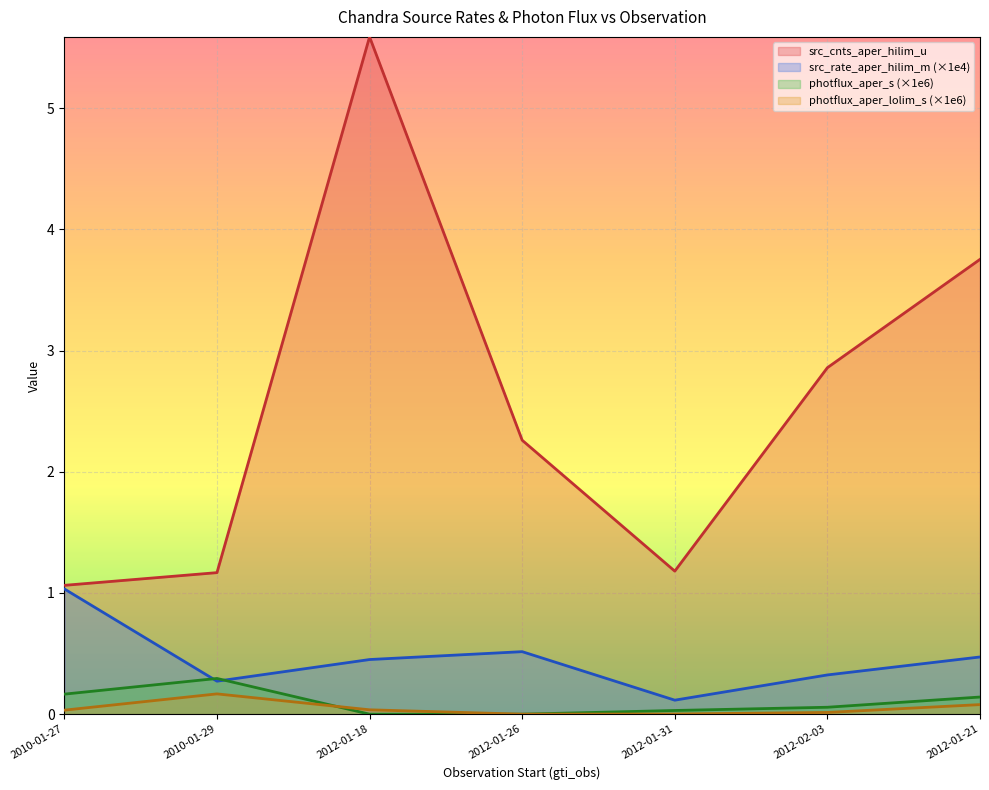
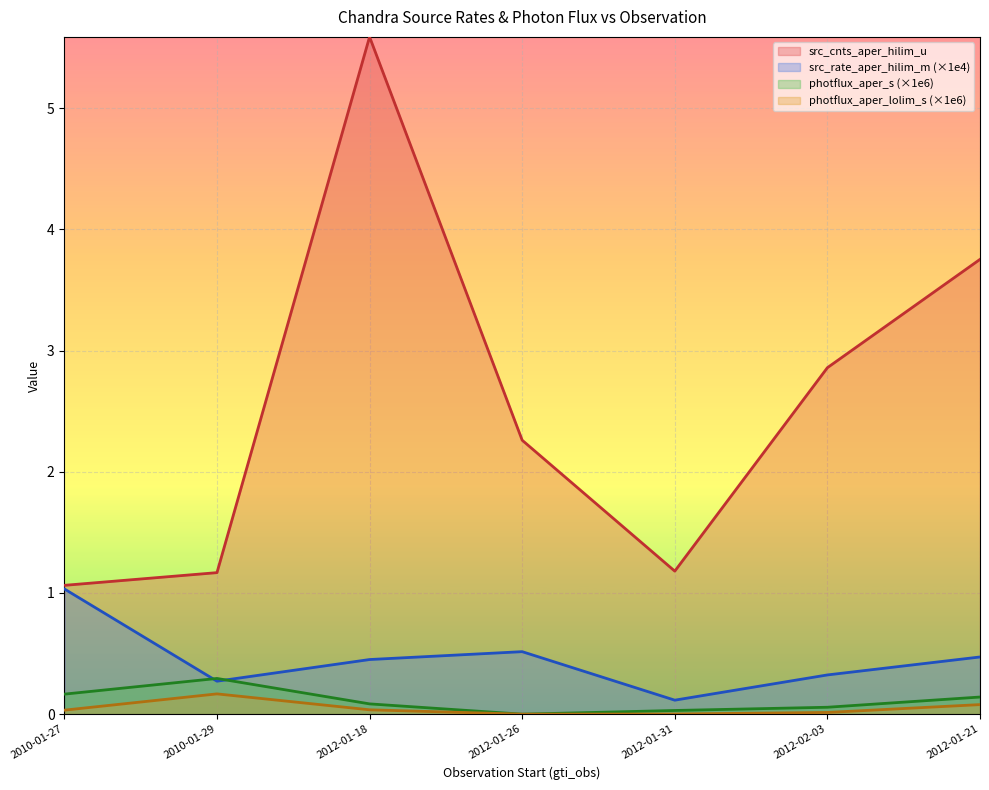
photflux_aper_s (×1e6), 2012-01-18: 0.00 -> 0.08
